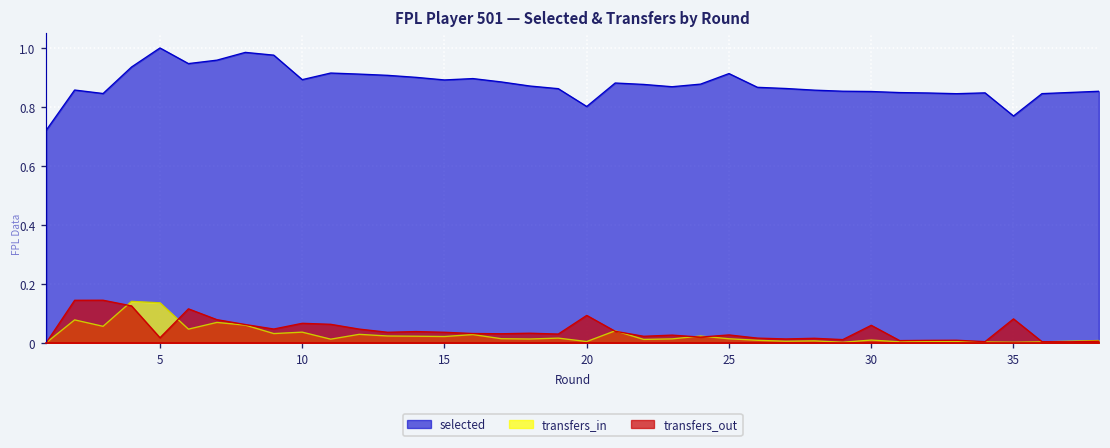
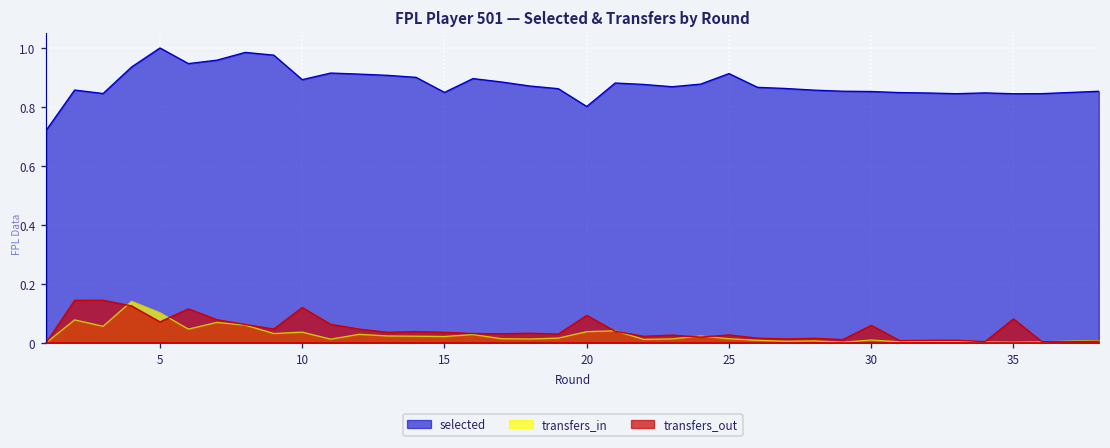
transfers_in, 5: 0.14 -> 0.10
transfers_out, 5: 0.02 -> 0.07
transfers_out, 10: 0.07 -> 0.12
selected, 15: 0.89 -> 0.85
transfers_in, 20: 0.00 -> 0.04
selected, 35: 0.77 -> 0.84
